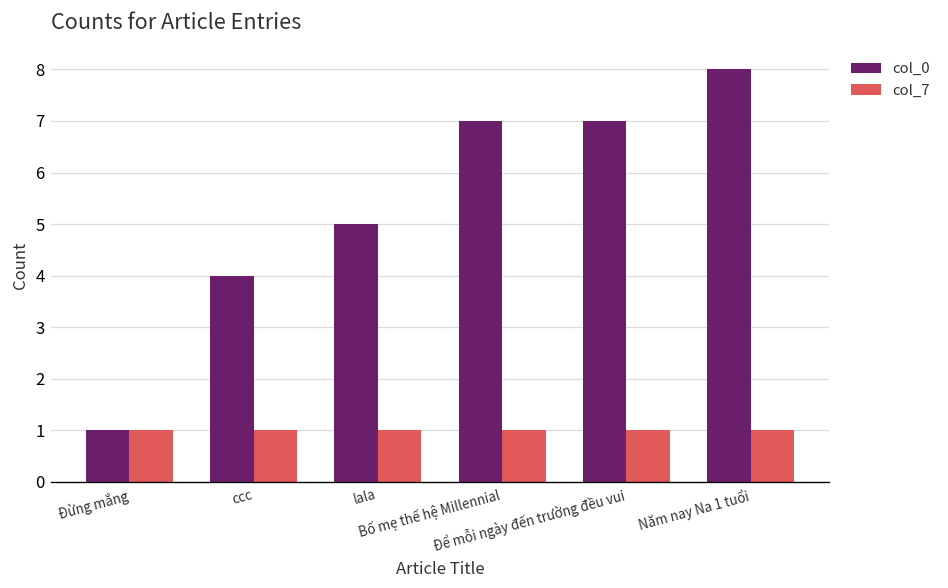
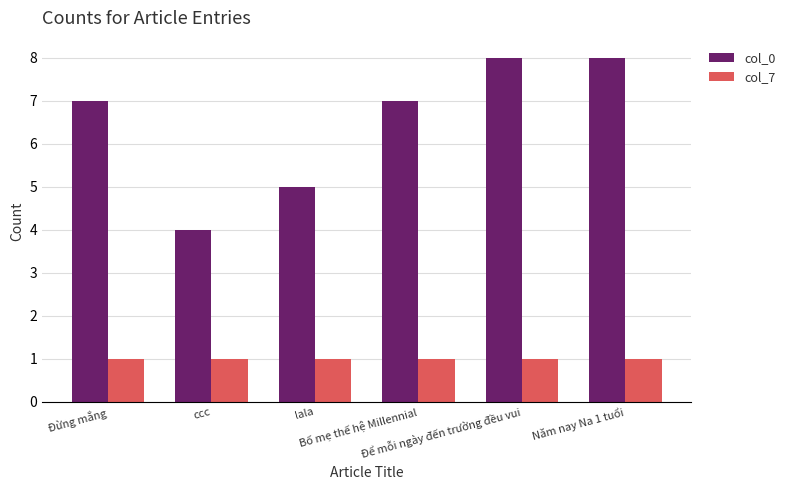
col_0, Đừng mắng: 1 -> 7
col_0, Để mỗi ngày đến trường đều vui: 7 -> 8
